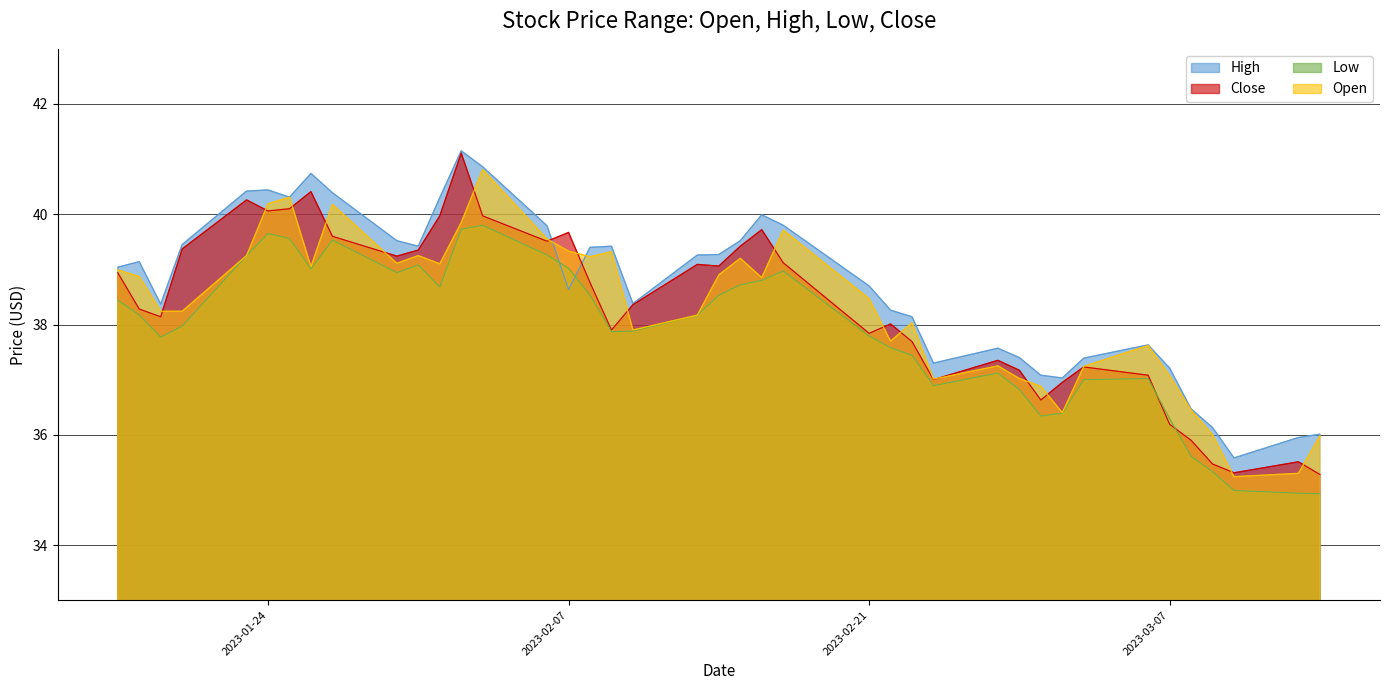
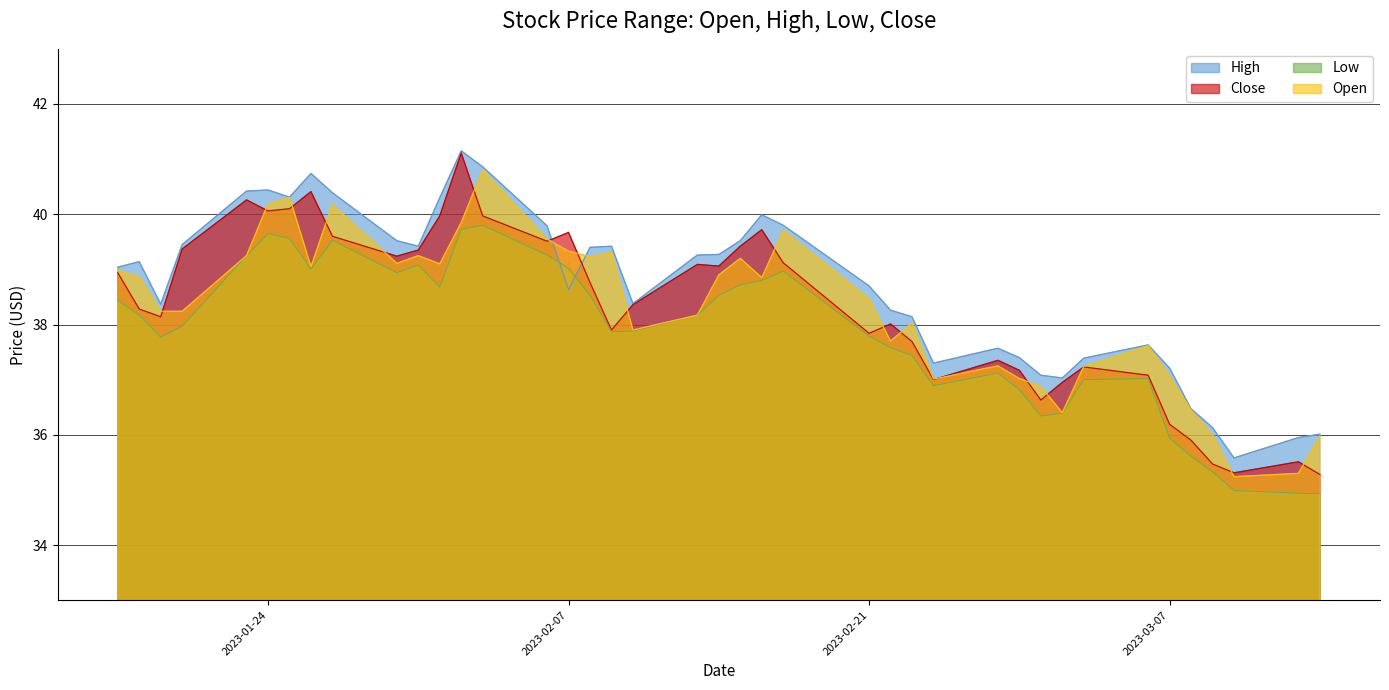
Low, 2023-03-07: 36.3 -> 35.9
